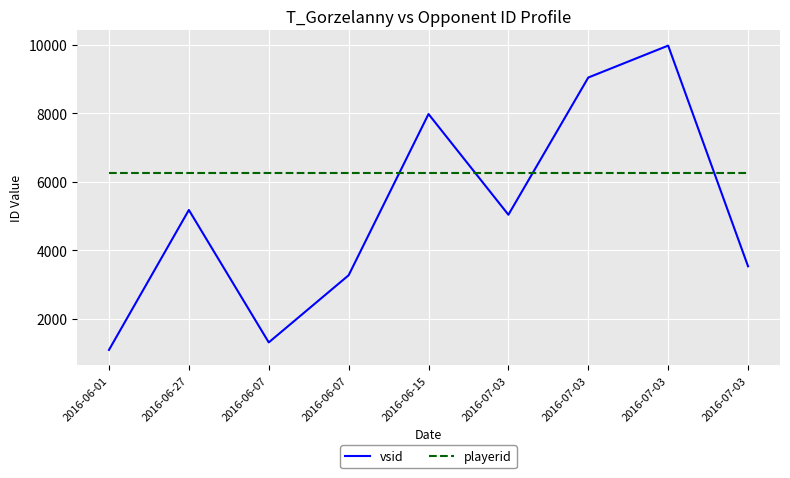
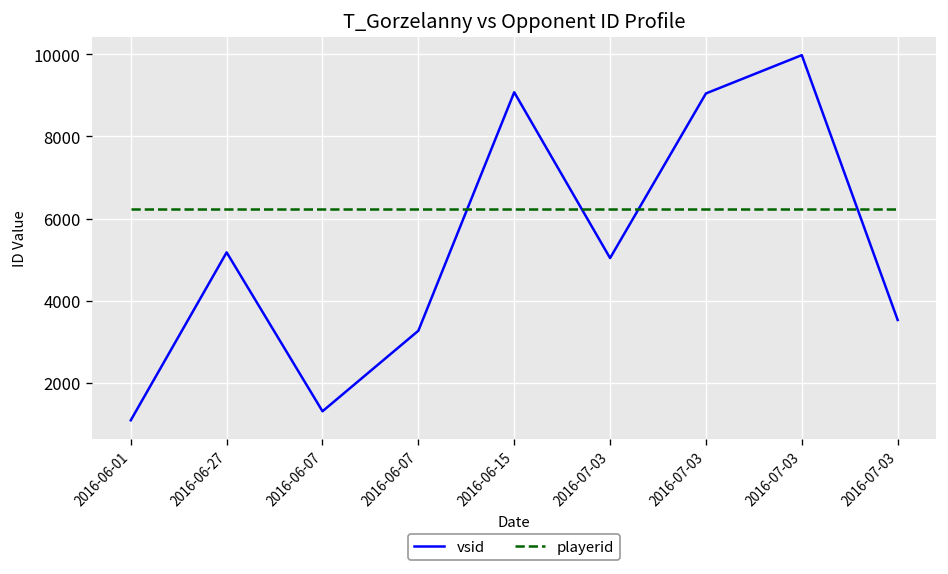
vsid, 2016-06-15: 8000 -> 9100
